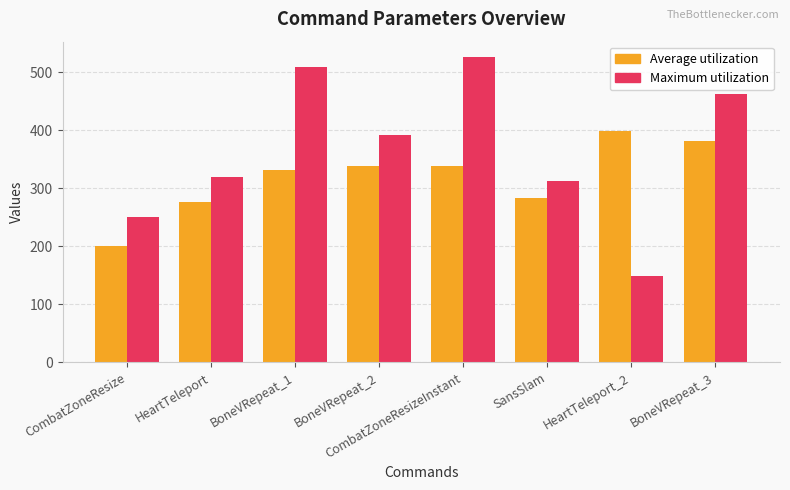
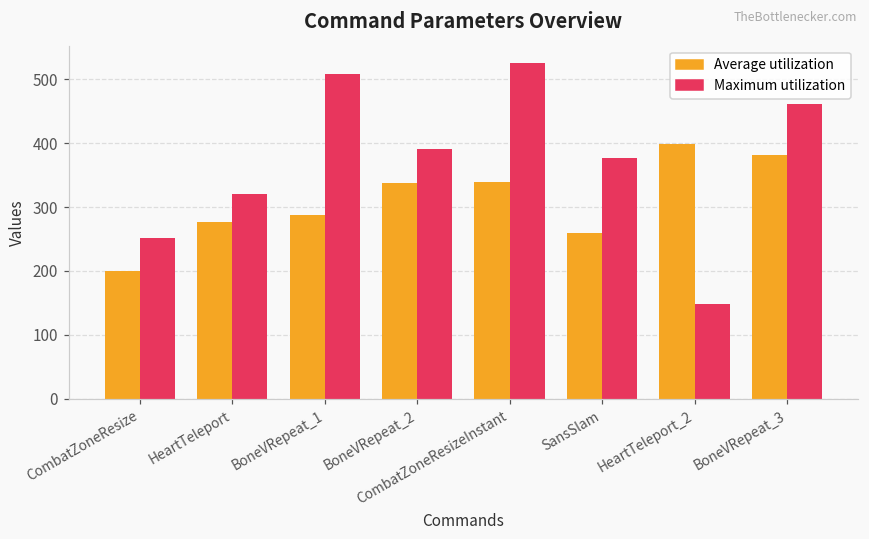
Average utilization, BoneVRepeat_1: 330 -> 290
Average utilization, SansSlam: 280 -> 260
Maximum utilization, SansSlam: 310 -> 380
